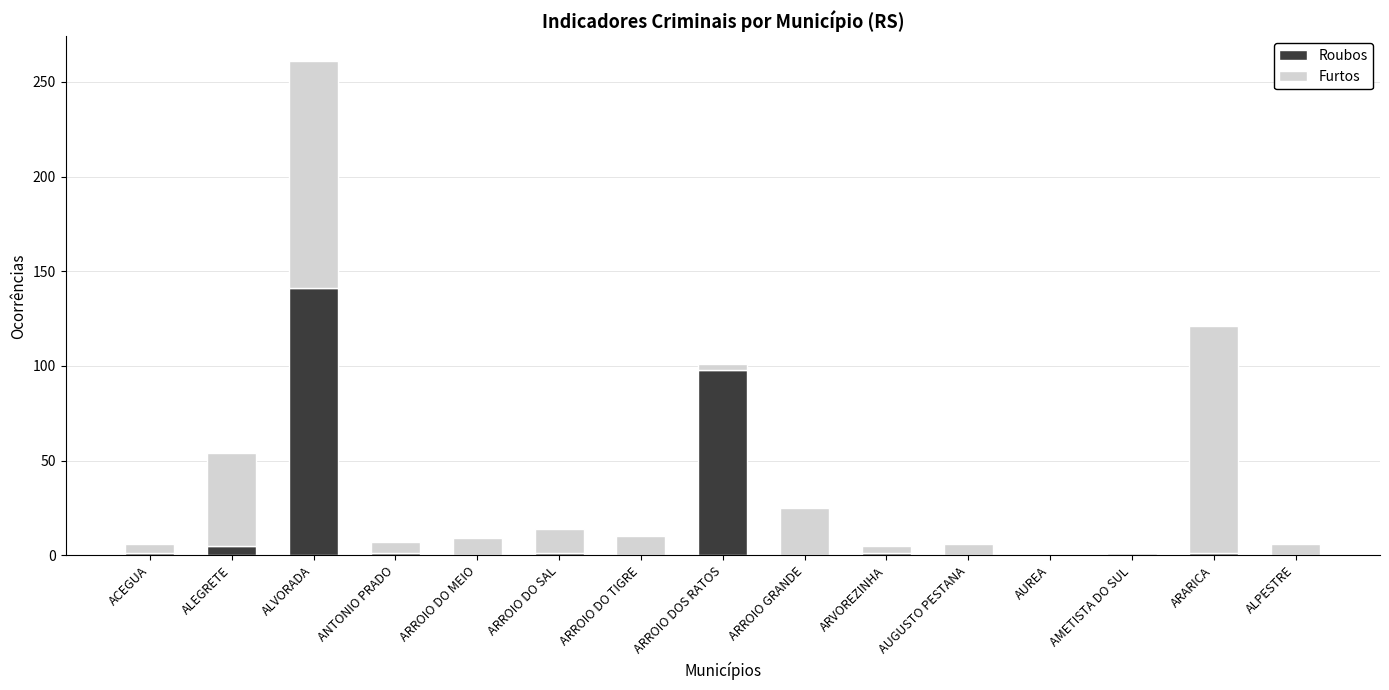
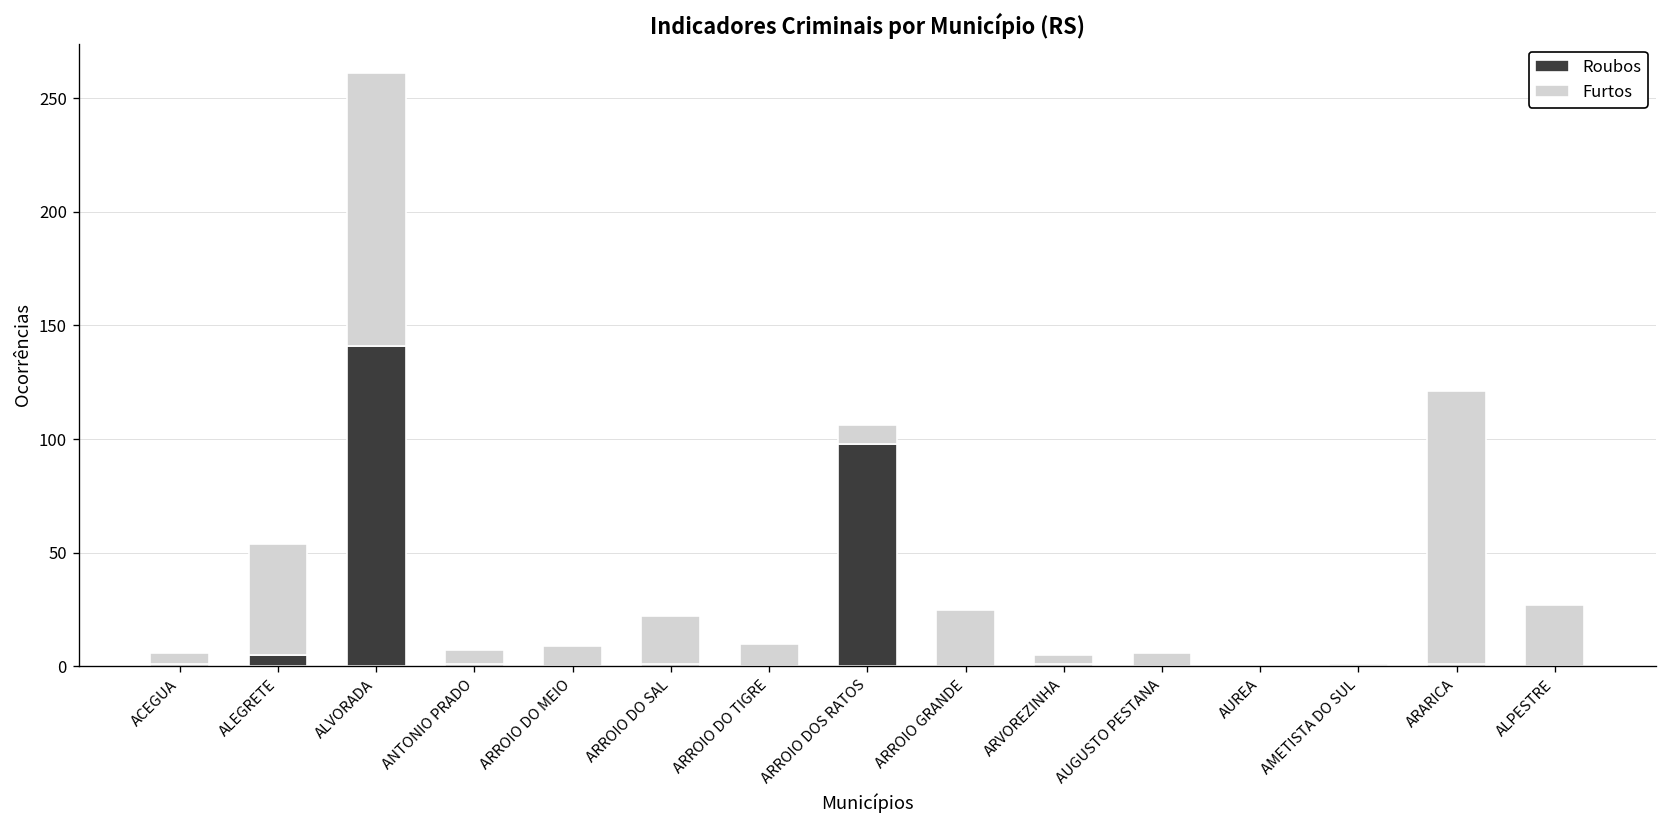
Furtos, ARROIO DO SAL: 13 -> 21
Furtos, ARROIO DOS RATOS: 3 -> 8
Furtos, ALPESTRE: 6 -> 27
